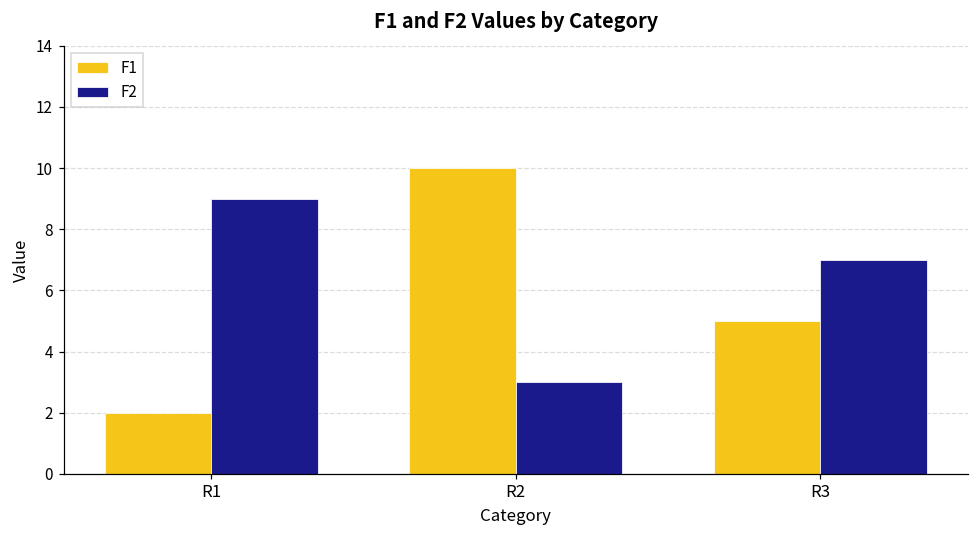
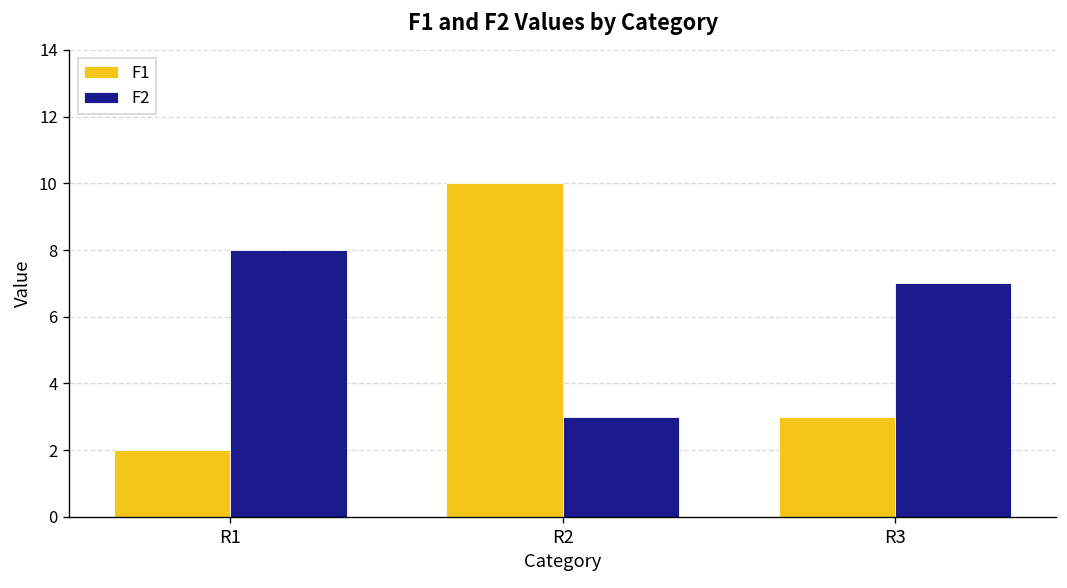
F2, R1: 9 -> 8
F1, R3: 5 -> 3
